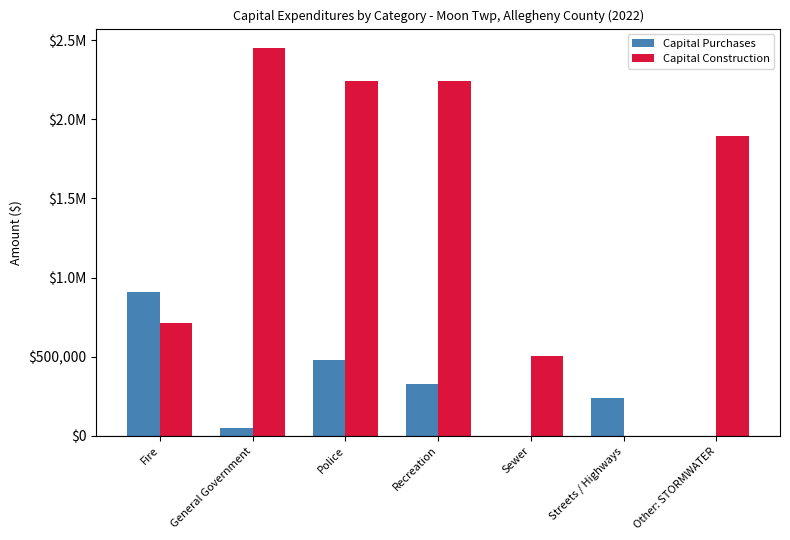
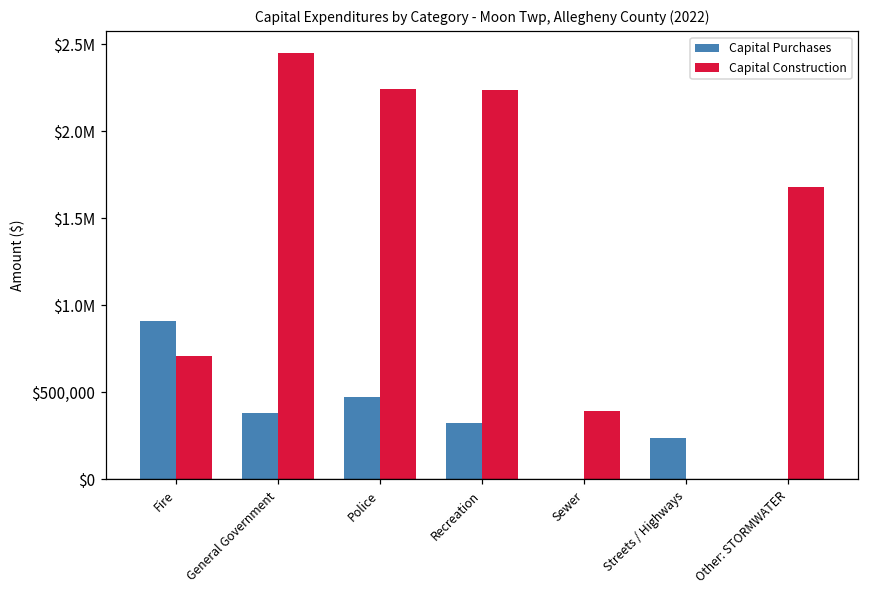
Capital Purchases, General Government: $50,000 -> $380,000
Capital Construction, Sewer: $510,000 -> $390,000
Capital Construction, Other: STORMWATER: $1,890,000 -> $1,680,000
